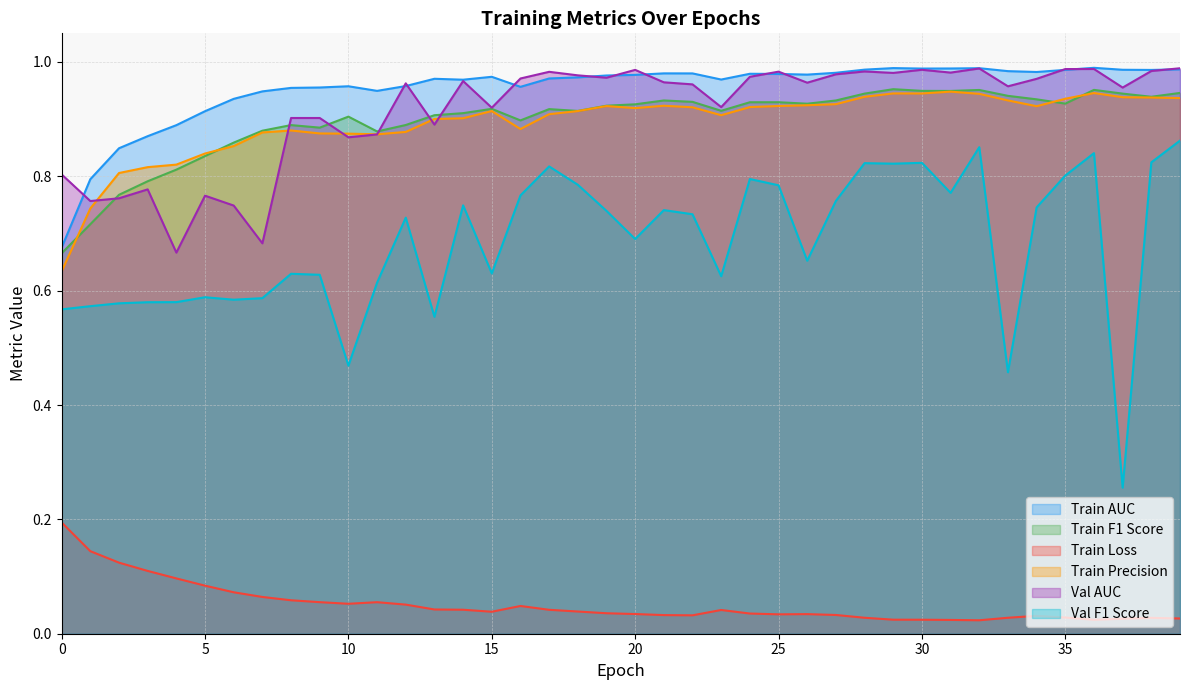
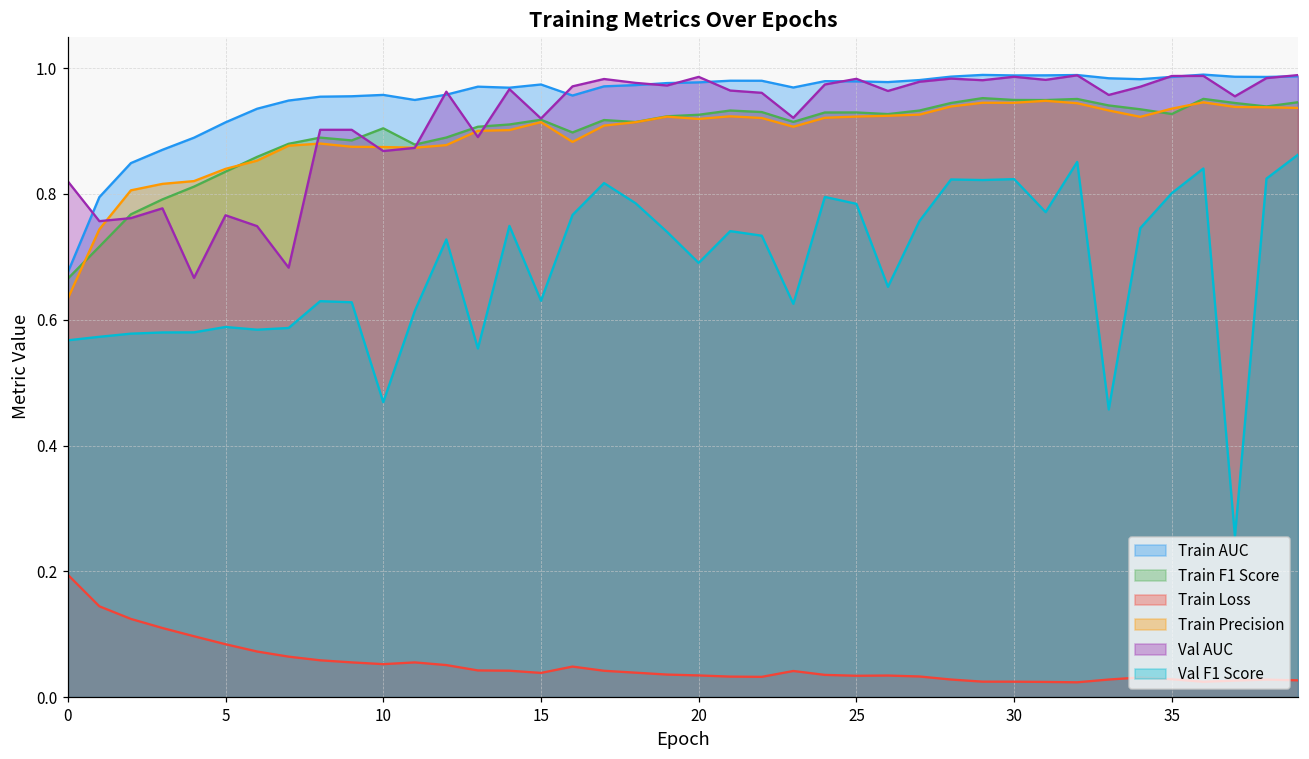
Val AUC, 0: 0.80 -> 0.82
